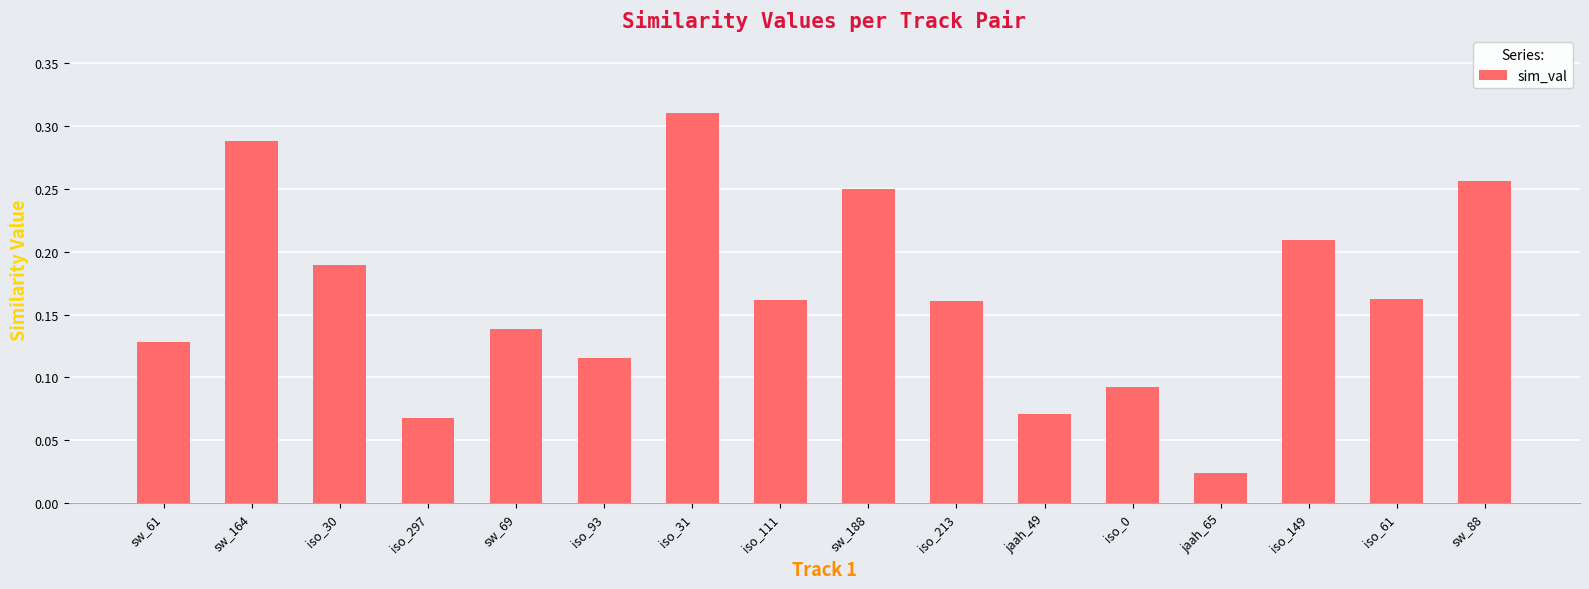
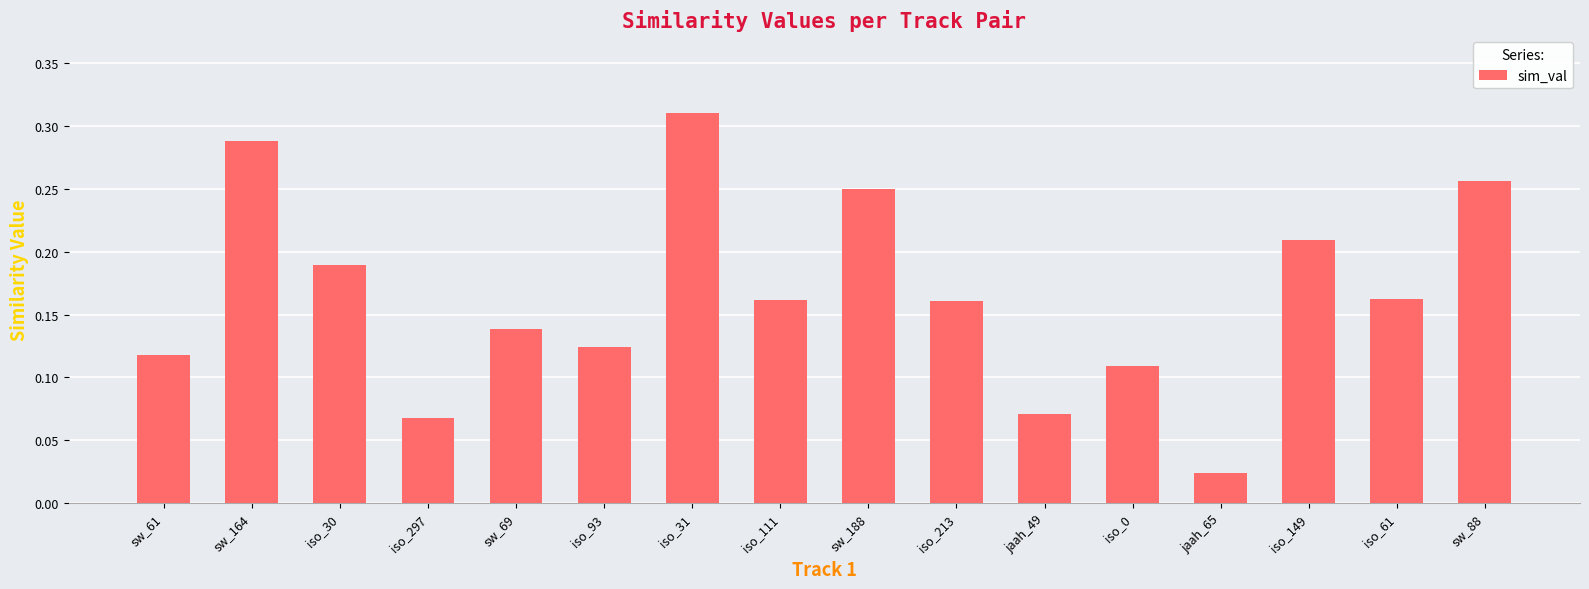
sw_61: 0.128 -> 0.118
iso_93: 0.115 -> 0.124
iso_0: 0.092 -> 0.109
